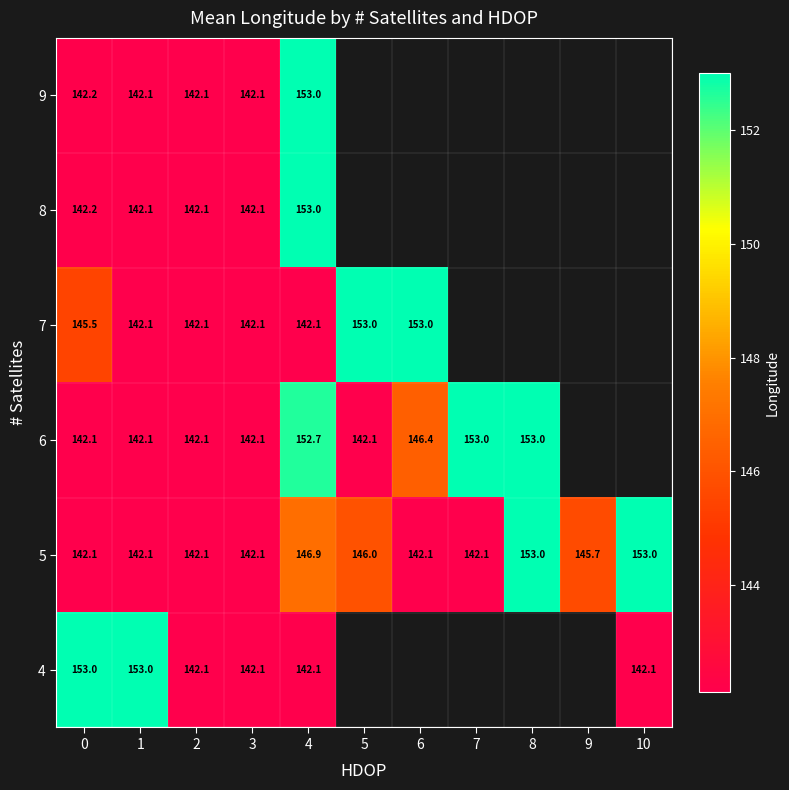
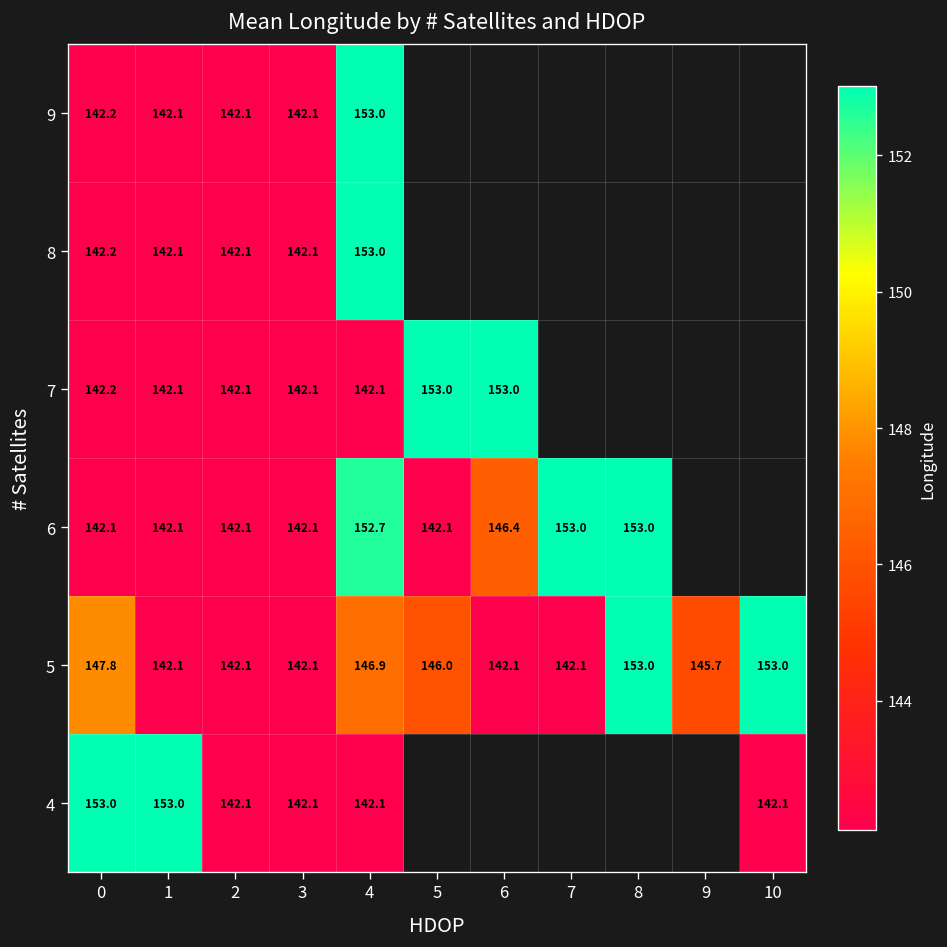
7, 0: 145.5 -> 142.2
5, 0: 142.1 -> 147.8
